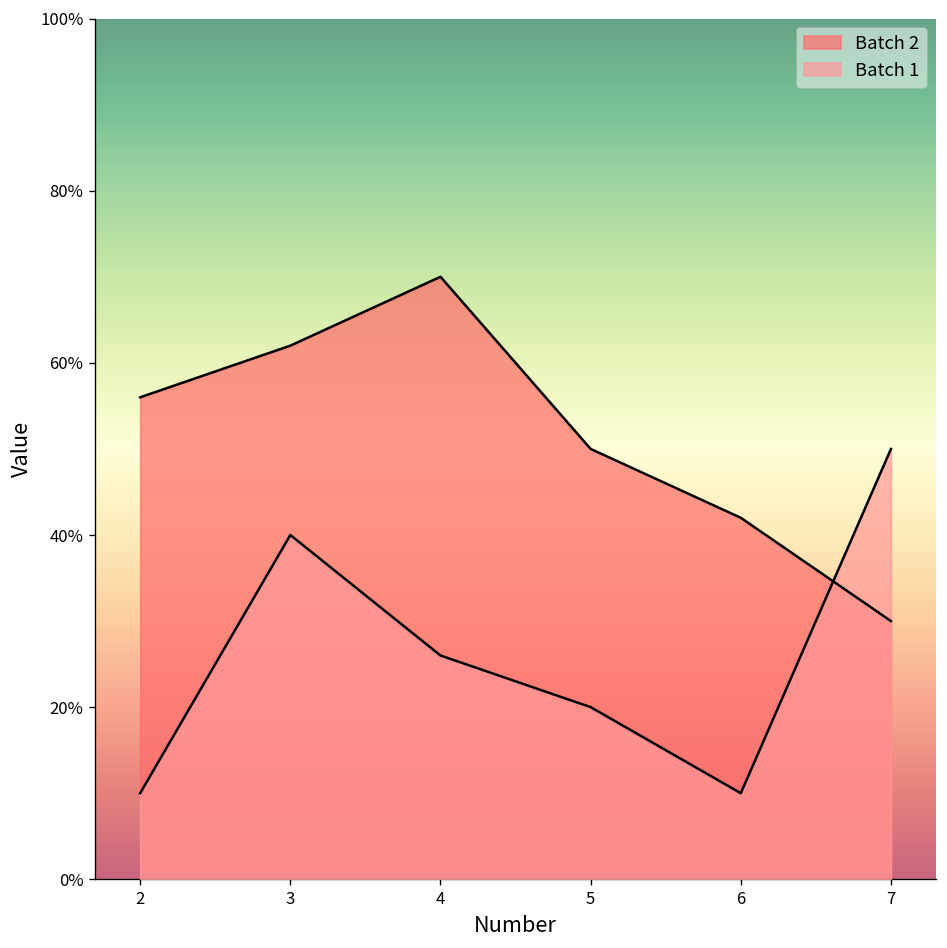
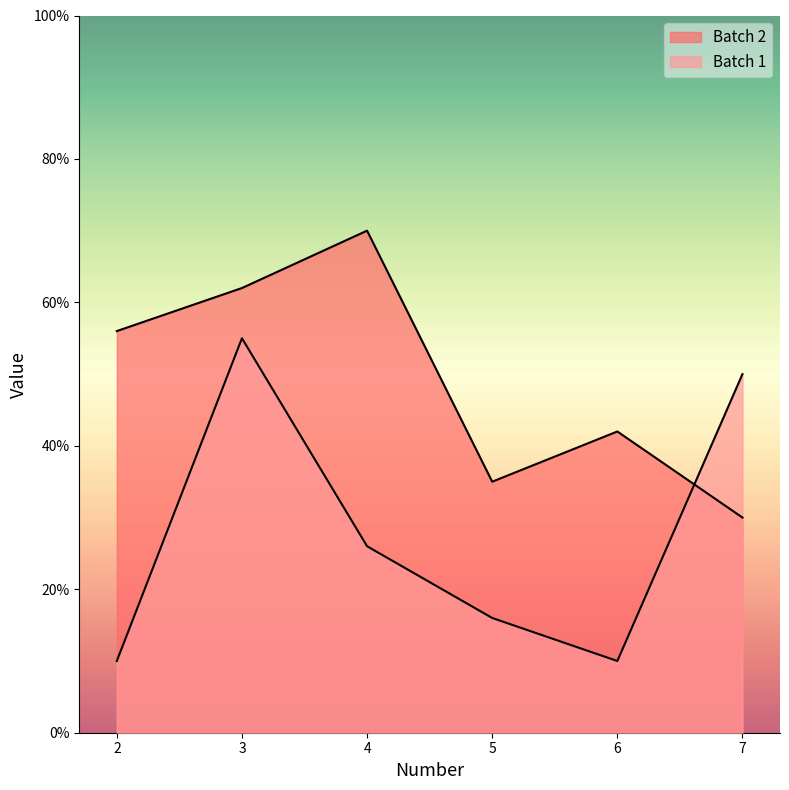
Batch 1, 3: 40% -> 55%
Batch 2, 5: 50% -> 35%
Batch 1, 5: 20% -> 16%
